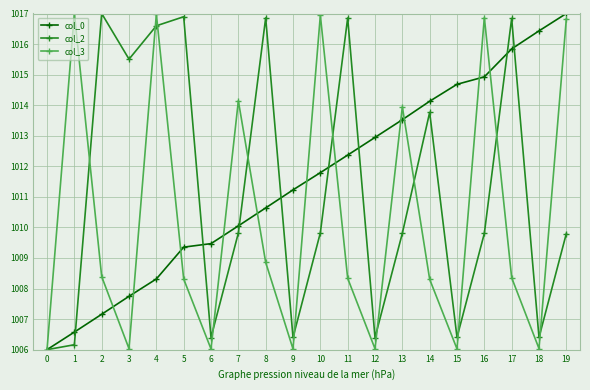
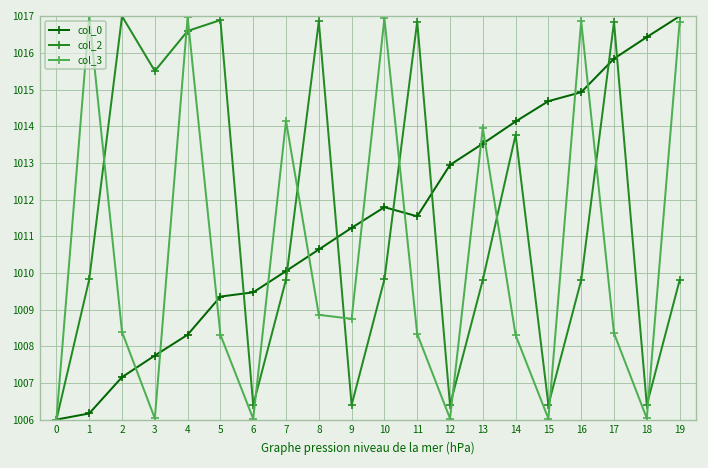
col_0, 1: 1006.6 -> 1006.2
col_2, 1: 1006.2 -> 1009.8
col_3, 9: 1006.0 -> 1008.7
col_0, 11: 1012.4 -> 1011.5
